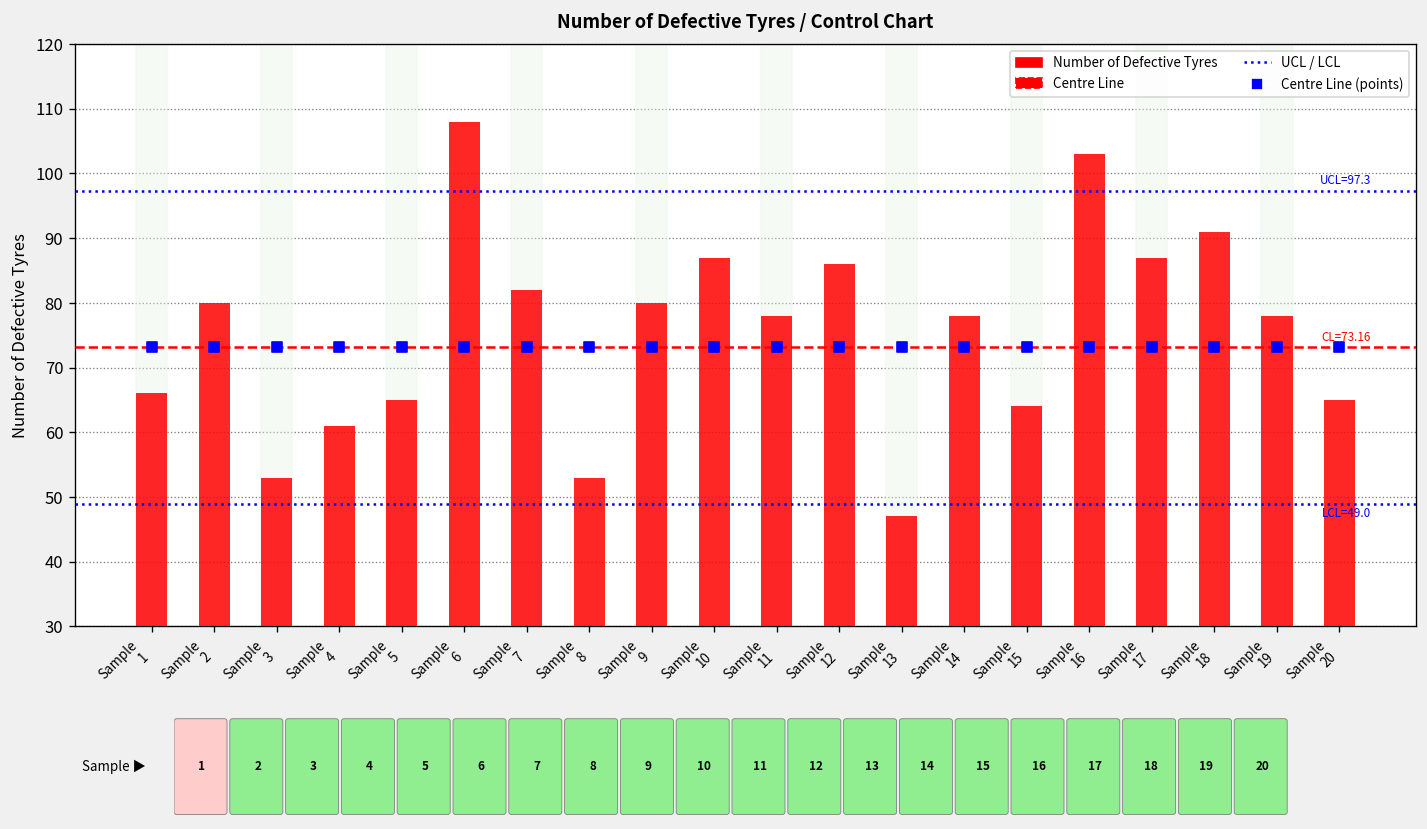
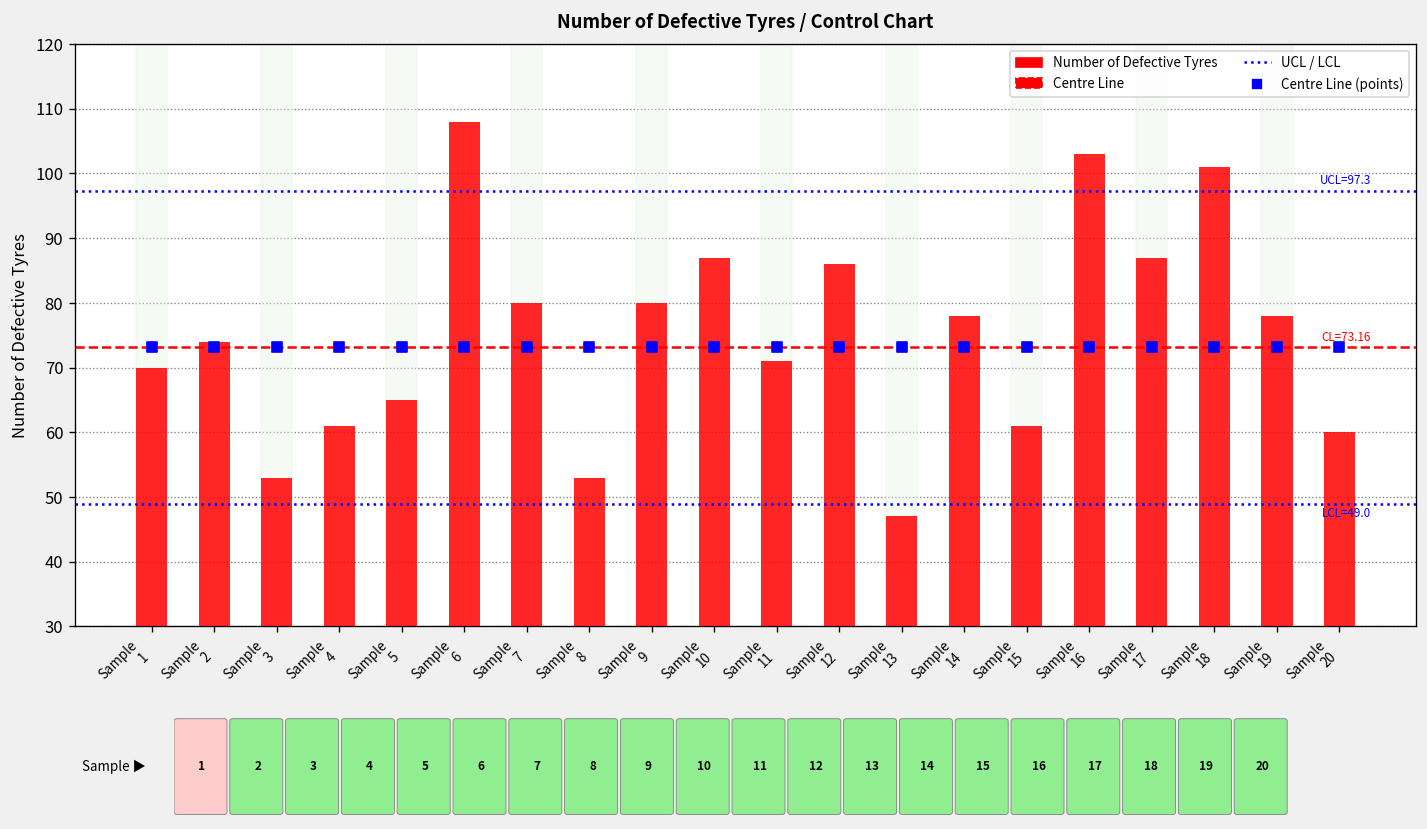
Number of Defective Tyres, Sample 1: 66 -> 70
Number of Defective Tyres, Sample 2: 80 -> 74
Number of Defective Tyres, Sample 7: 82 -> 80
Number of Defective Tyres, Sample 11: 78 -> 71
Number of Defective Tyres, Sample 15: 64 -> 61
Number of Defective Tyres, Sample 18: 91 -> 101
Number of Defective Tyres, Sample 20: 65 -> 60
